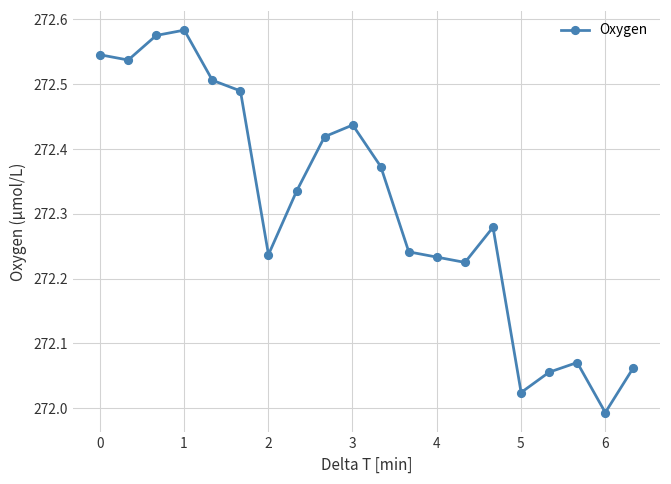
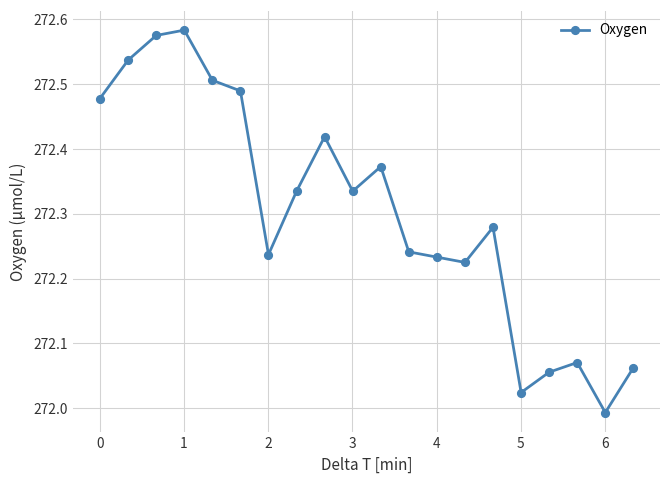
0: 272.55 -> 272.48
3: 272.44 -> 272.33
